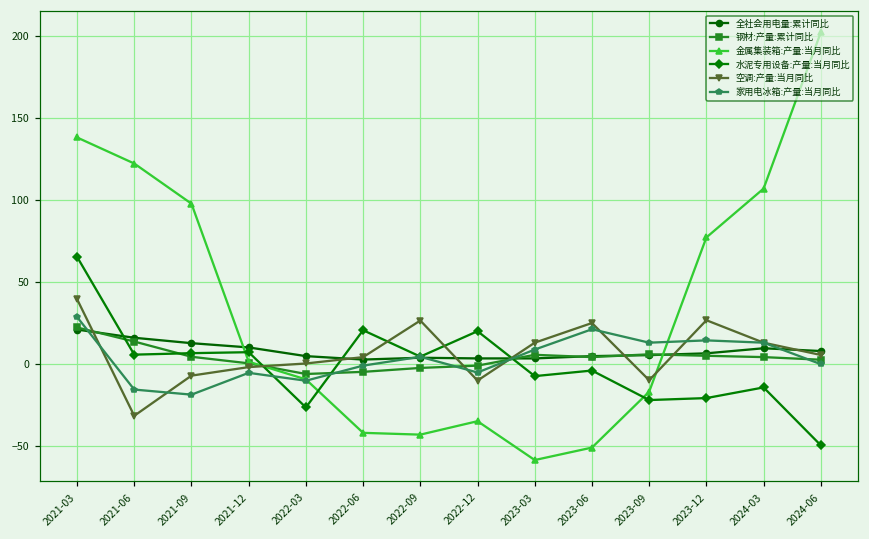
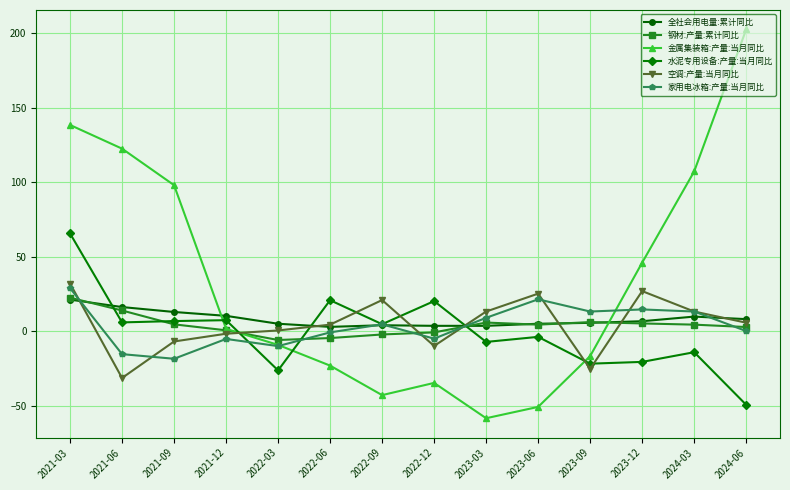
空调:产量:当月同比, 2021-03: 40 -> 32
金属集装箱:产量:当月同比, 2022-06: -42 -> -23
空调:产量:当月同比, 2022-09: 27 -> 21
空调:产量:当月同比, 2023-09: -10 -> -25
金属集装箱:产量:当月同比, 2023-12: 77 -> 46
